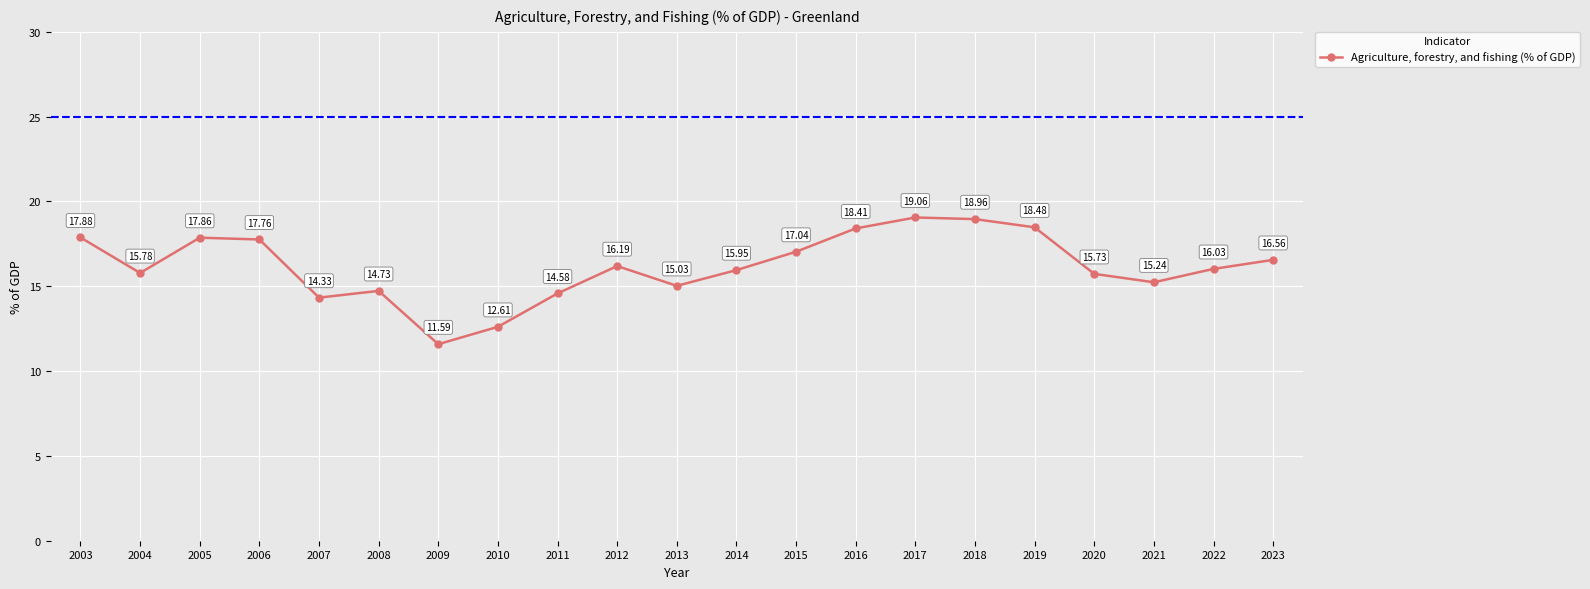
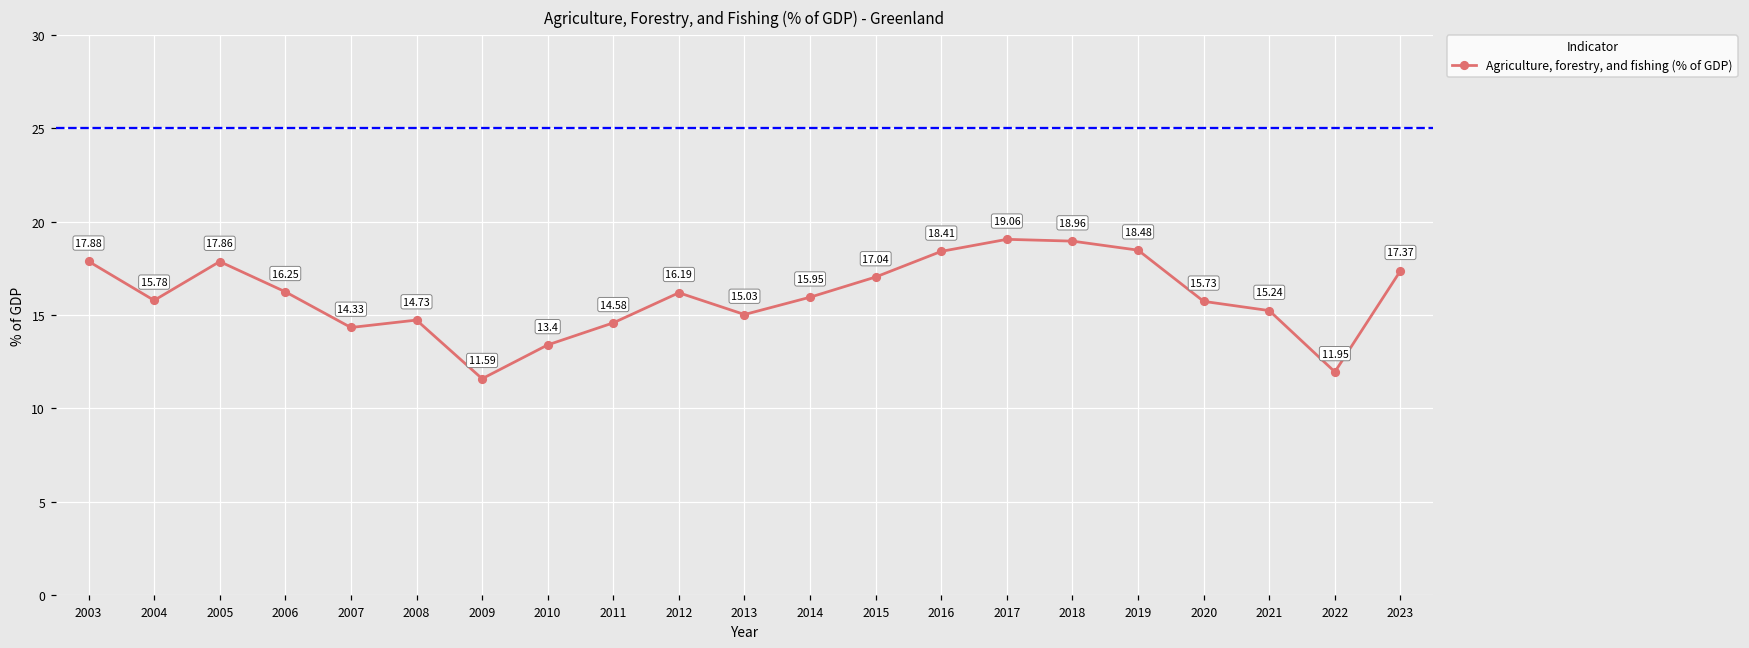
2006: 17.76 -> 16.25
2010: 12.61 -> 13.4
2022: 16.03 -> 11.95
2023: 16.56 -> 17.37
